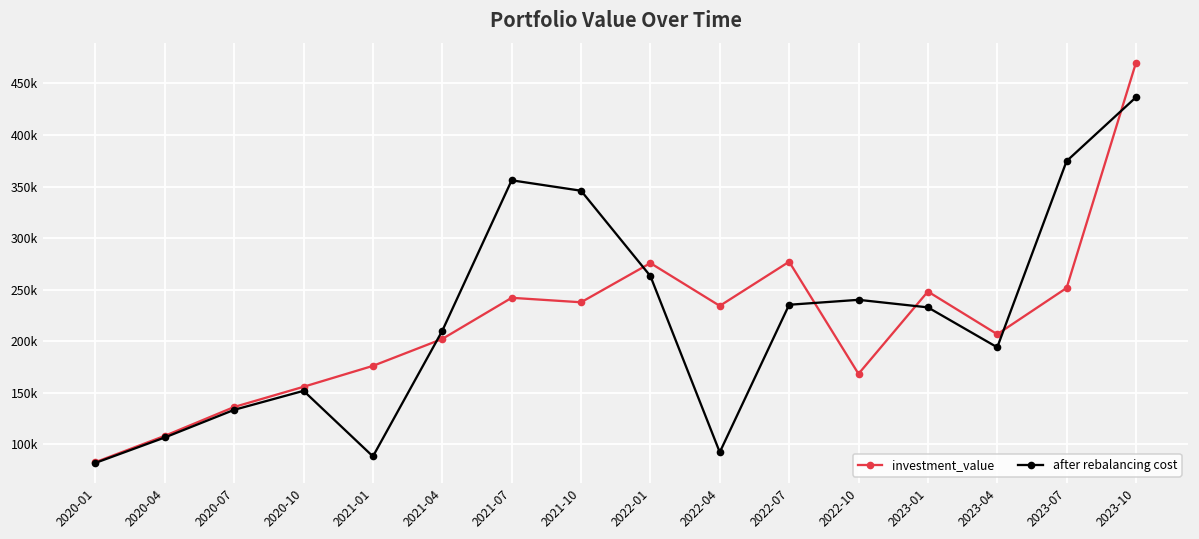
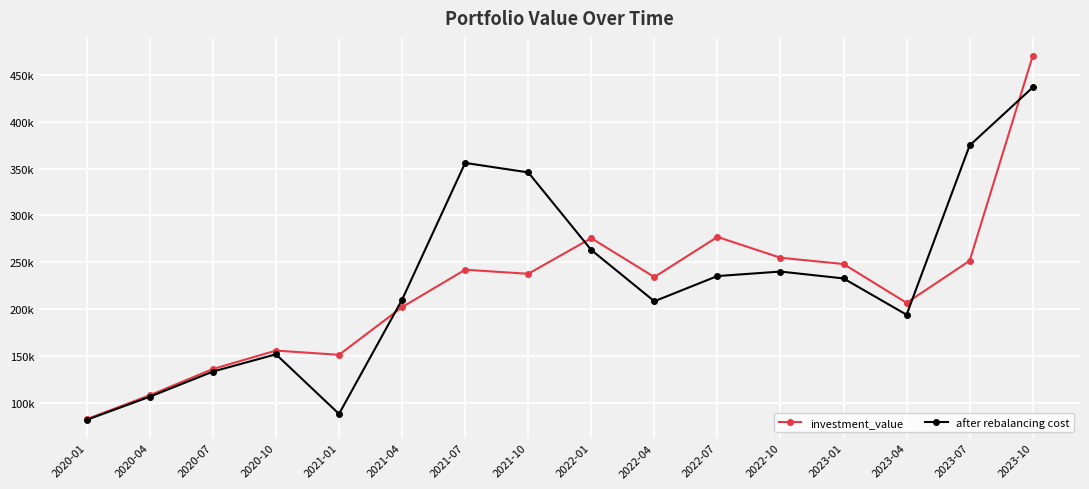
investment_value, 2021-01: 180000 -> 150000
after rebalancing cost, 2022-04: 90000 -> 210000
investment_value, 2022-10: 170000 -> 250000
